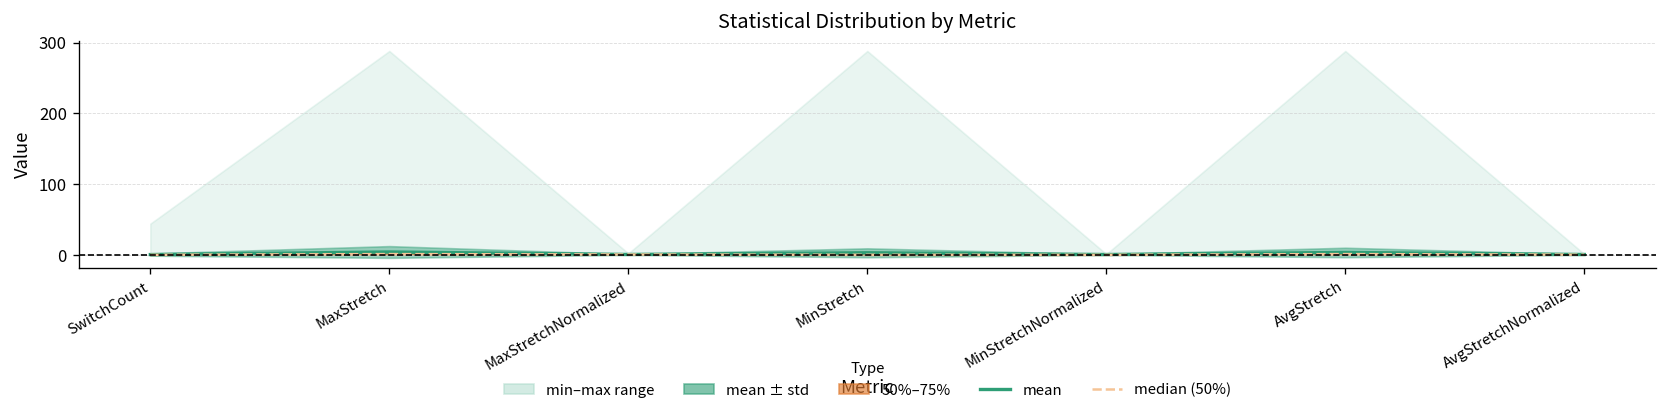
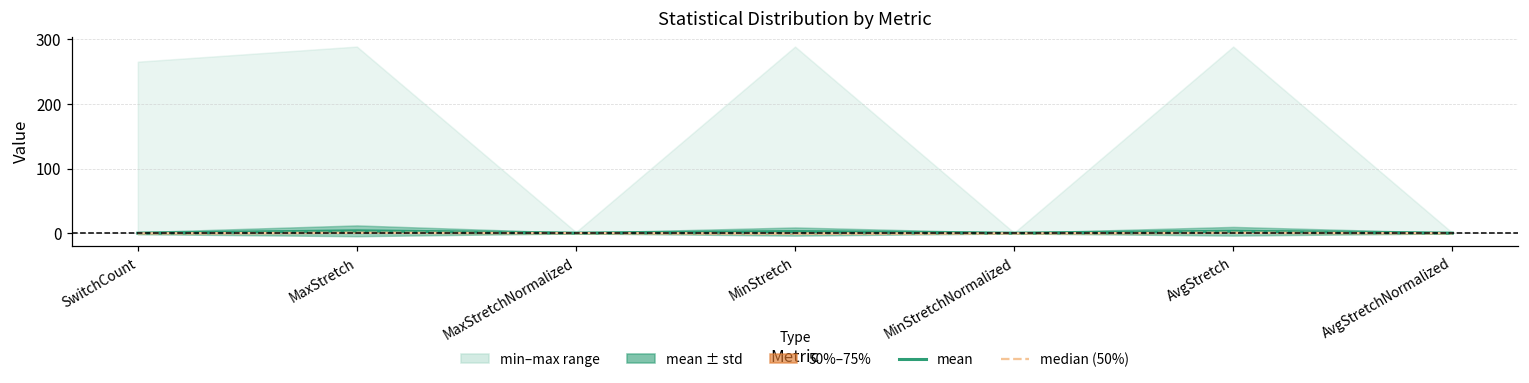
min–max range, SwitchCount: 40 -> 260
